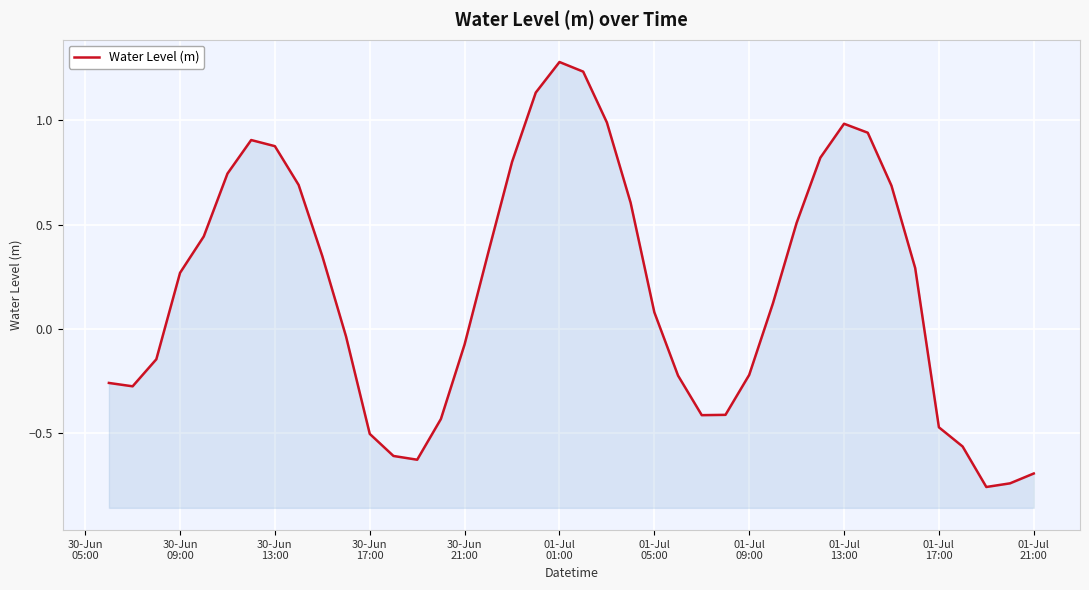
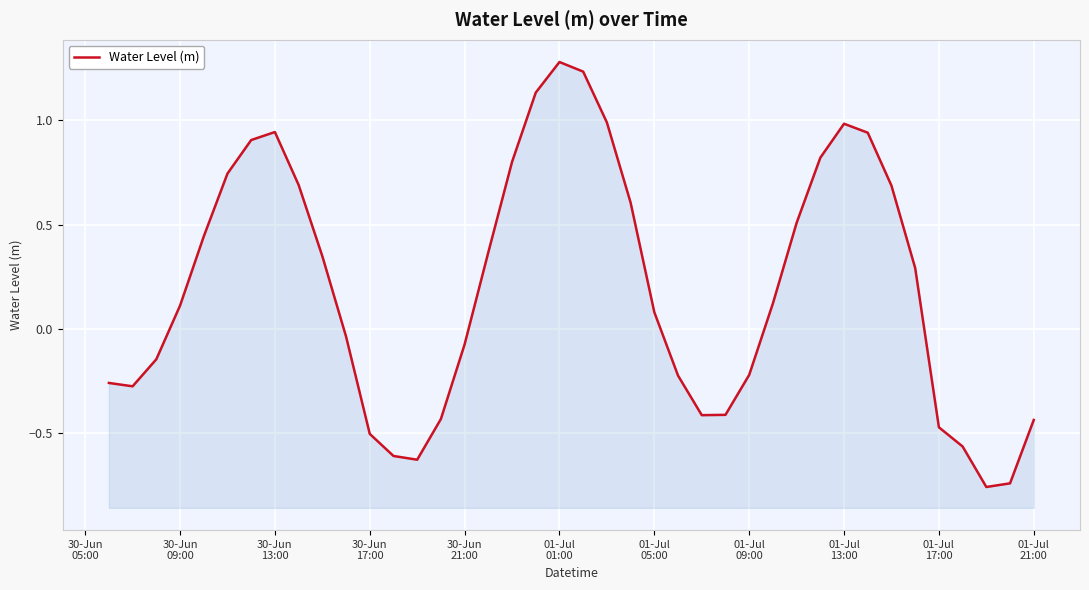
30-Jun 09:00: 0.27 -> 0.11
30-Jun 13:00: 0.88 -> 0.94
01-Jul 21:00: -0.69 -> -0.44
